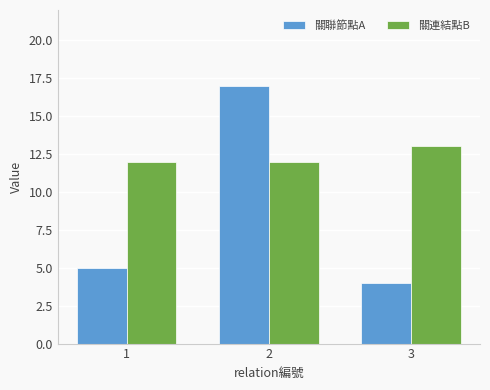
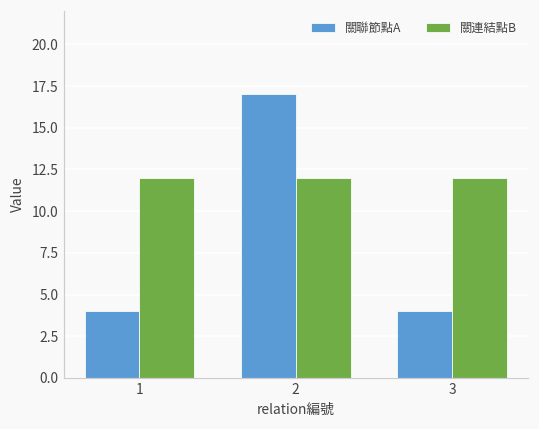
關聯節點A, 1: 5 -> 4
關連結點B, 3: 13 -> 12
